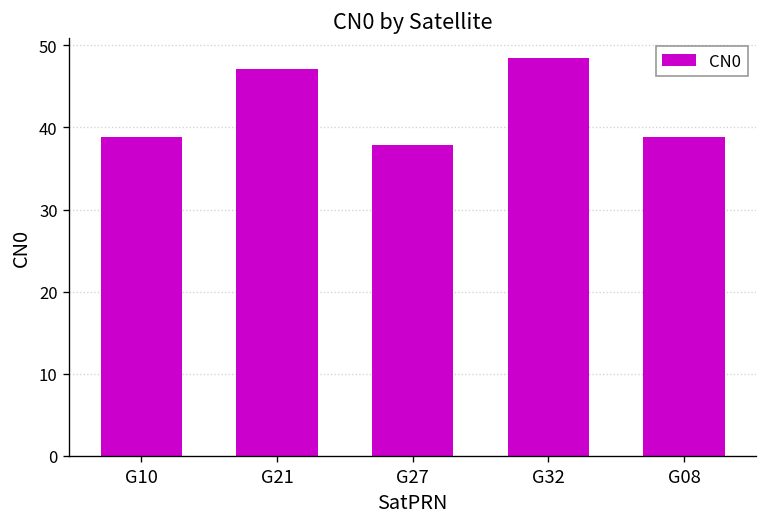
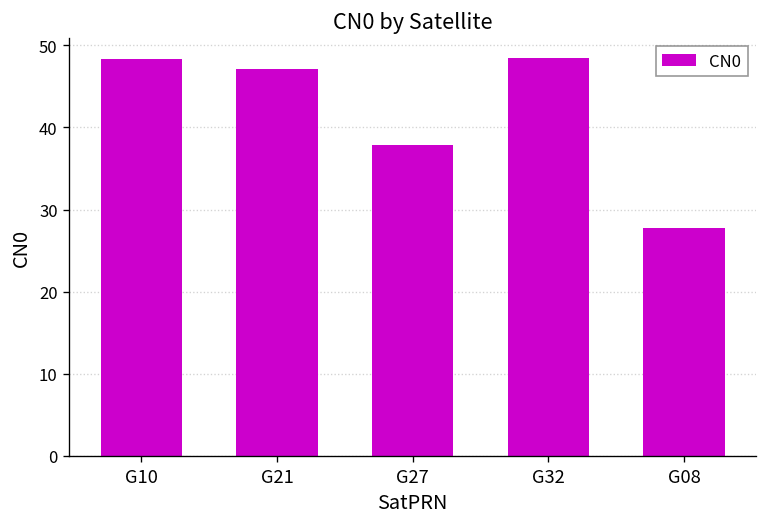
G10: 39 -> 48
G08: 39 -> 28
